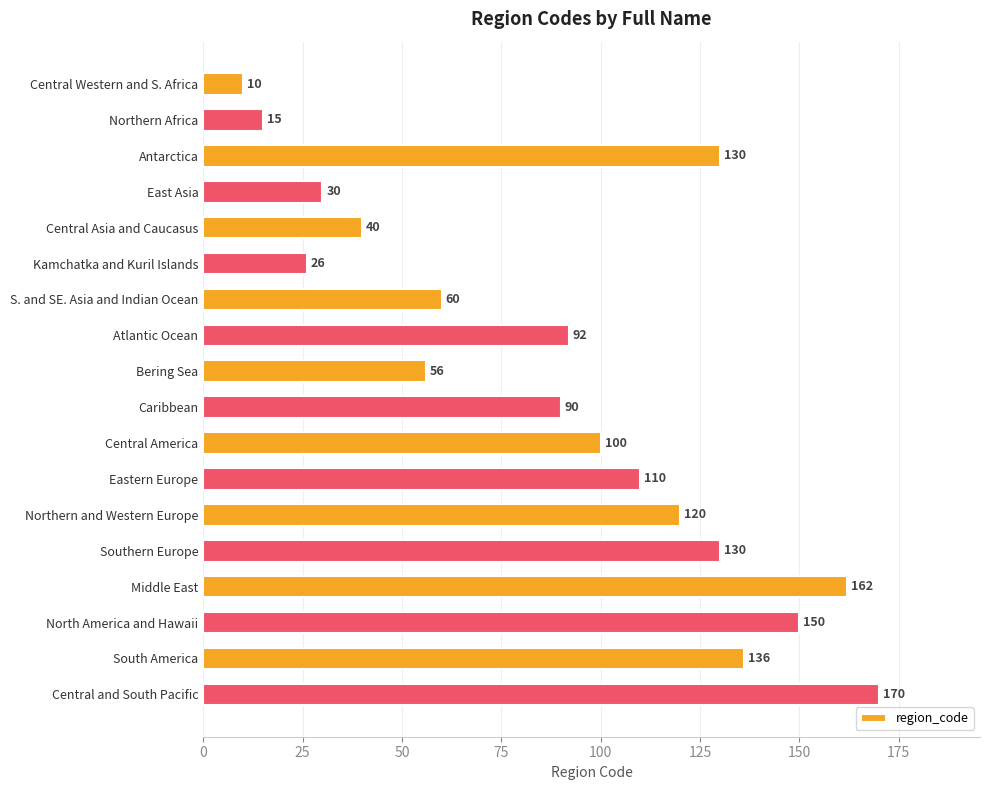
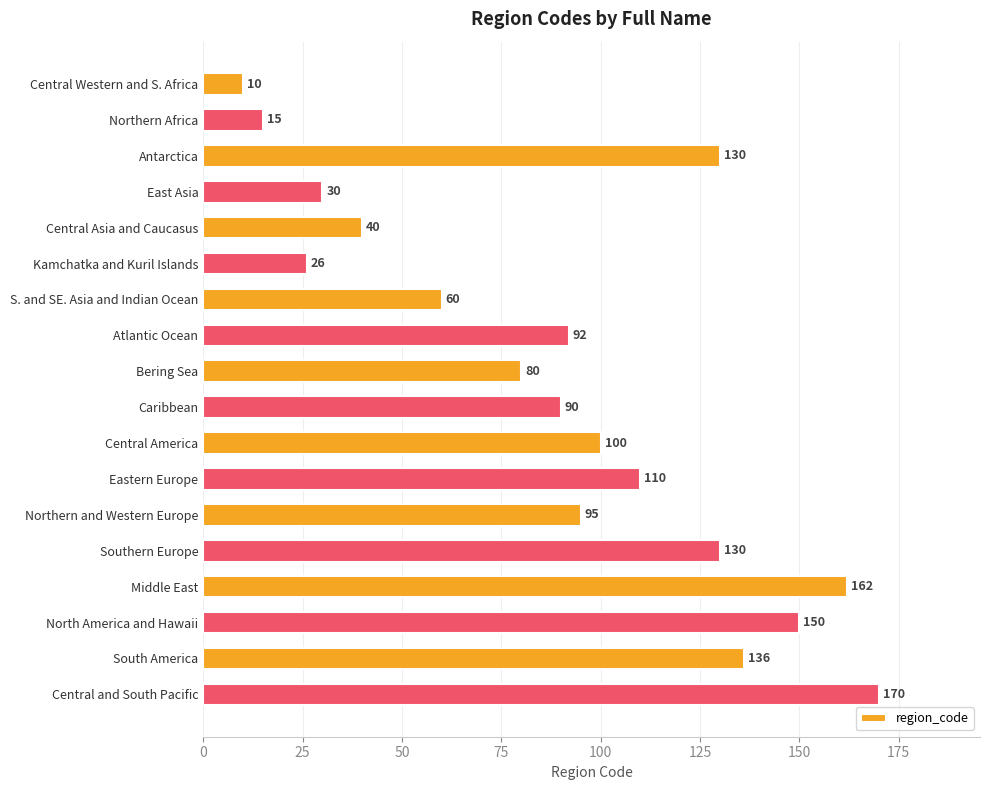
Bering Sea: 56 -> 80
Northern and Western Europe: 120 -> 95
